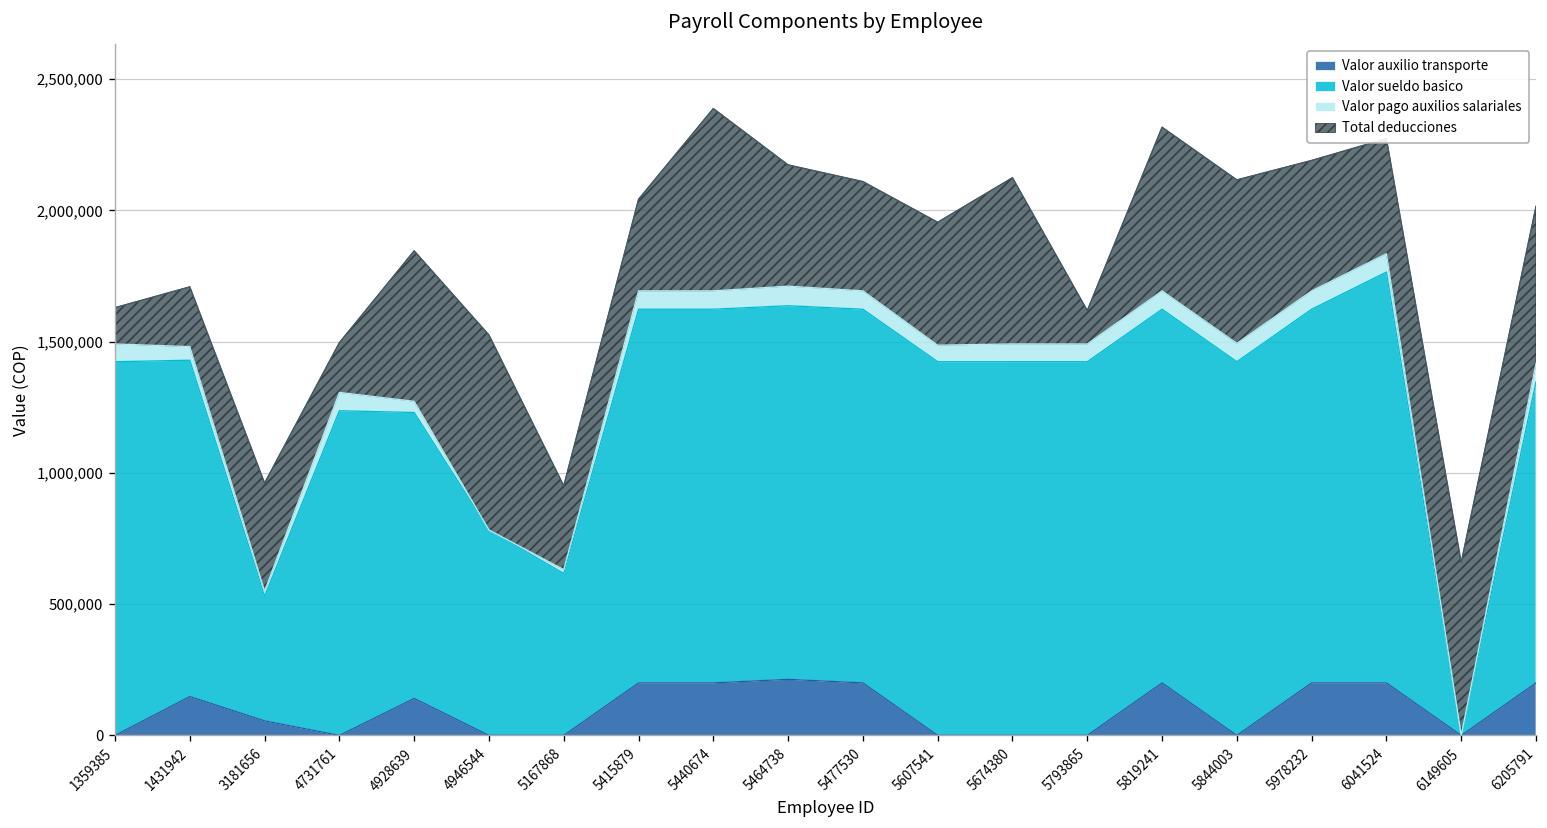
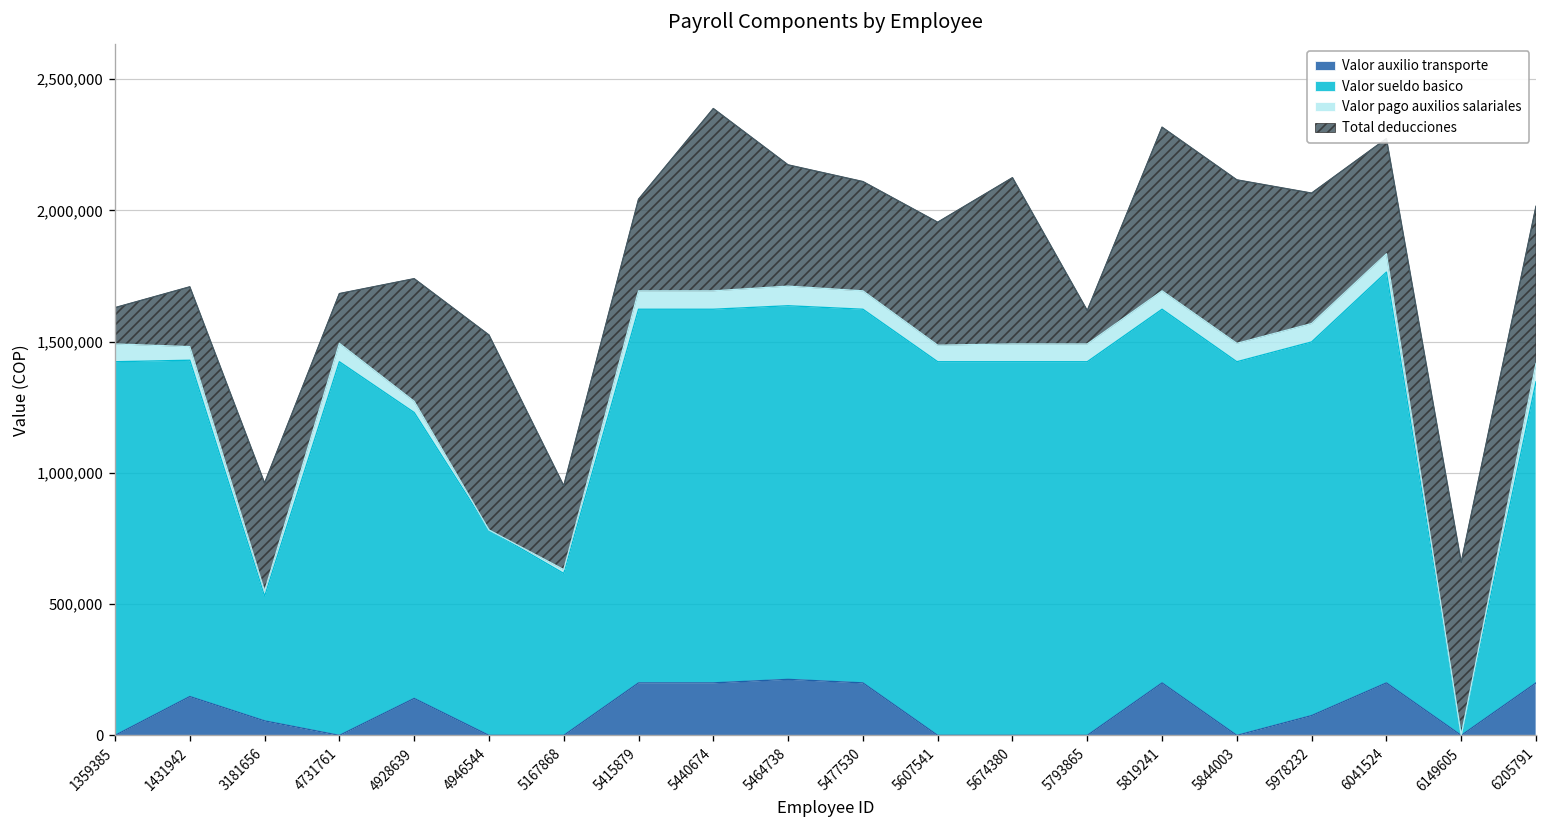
Valor sueldo basico, 4731761: 1,240,000 -> 1,420,000
Total deducciones, 4928639: 570,000 -> 470,000
Valor auxilio transporte, 5978232: 200,000 -> 80,000
